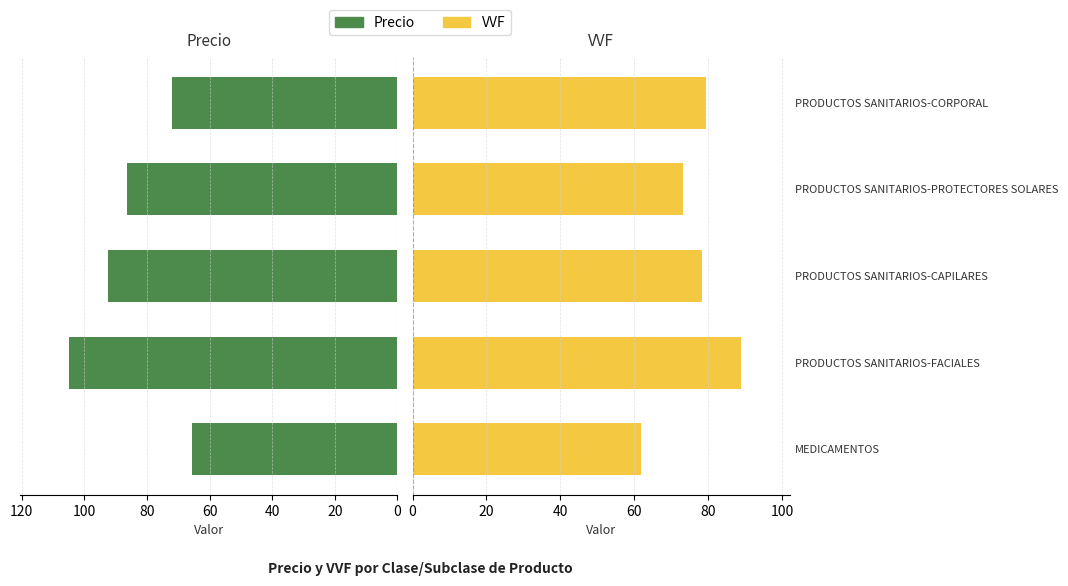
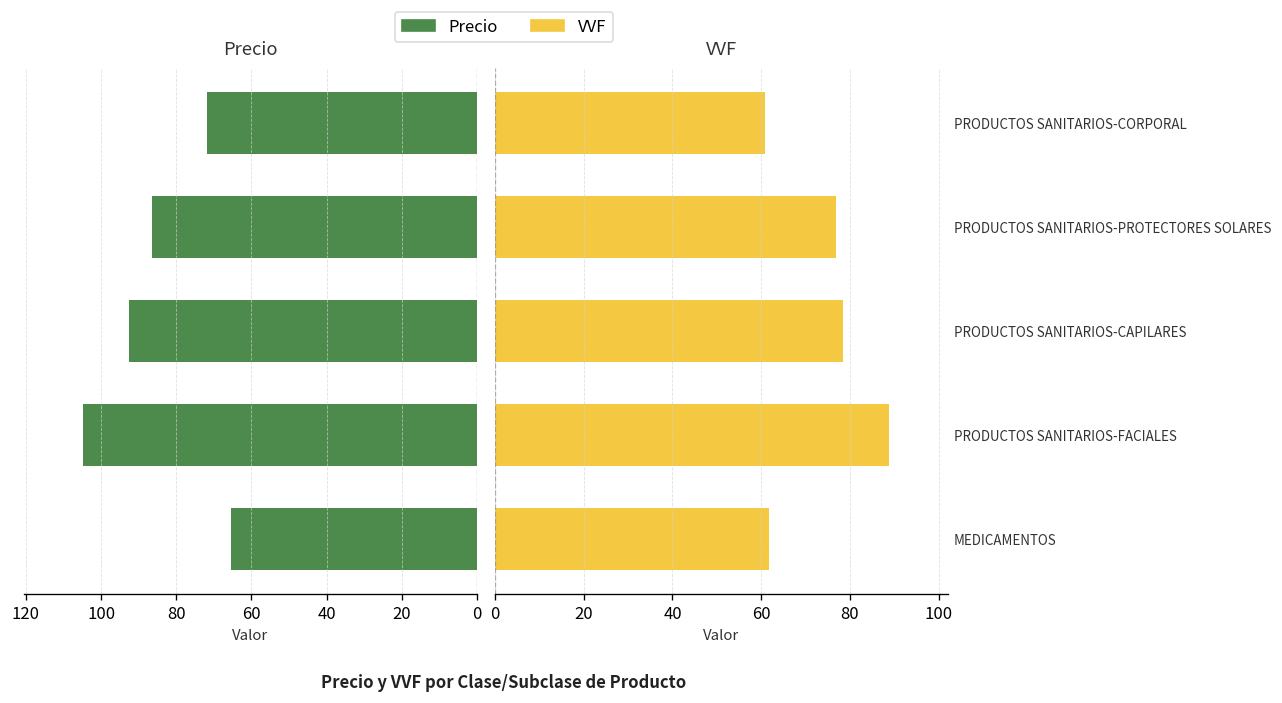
VVF, PRODUCTOS SANITARIOS-CORPORAL: 79 -> 61
VVF, PRODUCTOS SANITARIOS-PROTECTORES SOLARES: 73 -> 77
